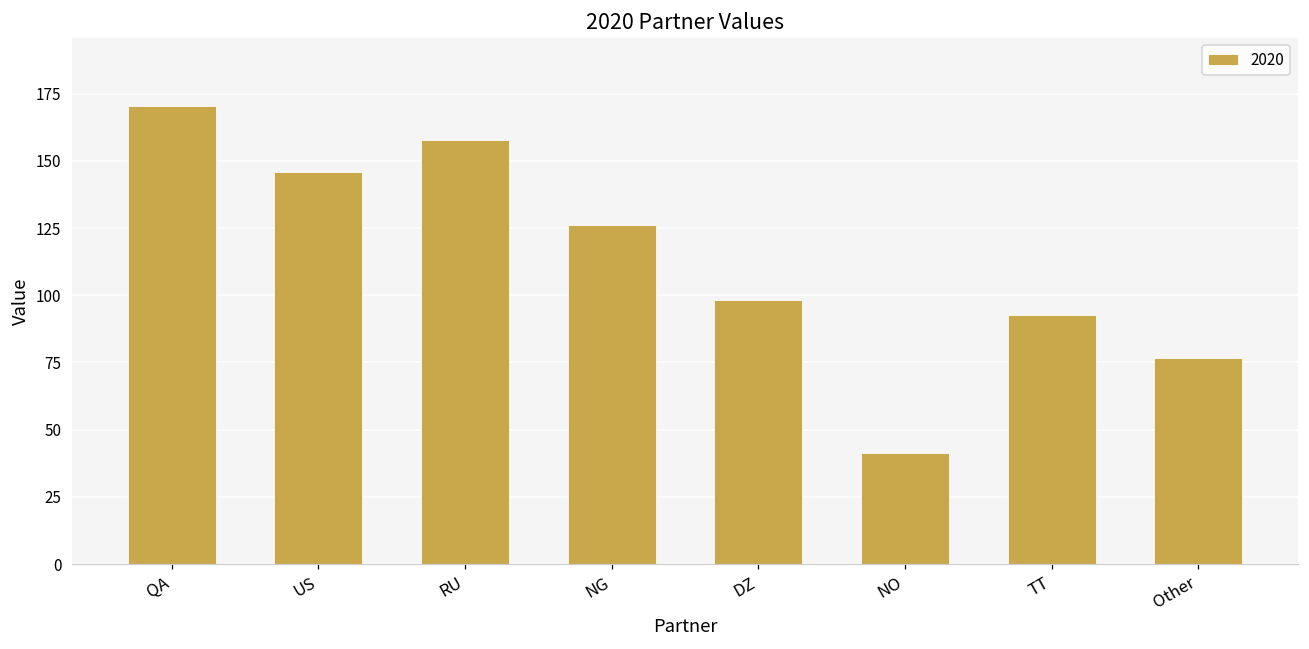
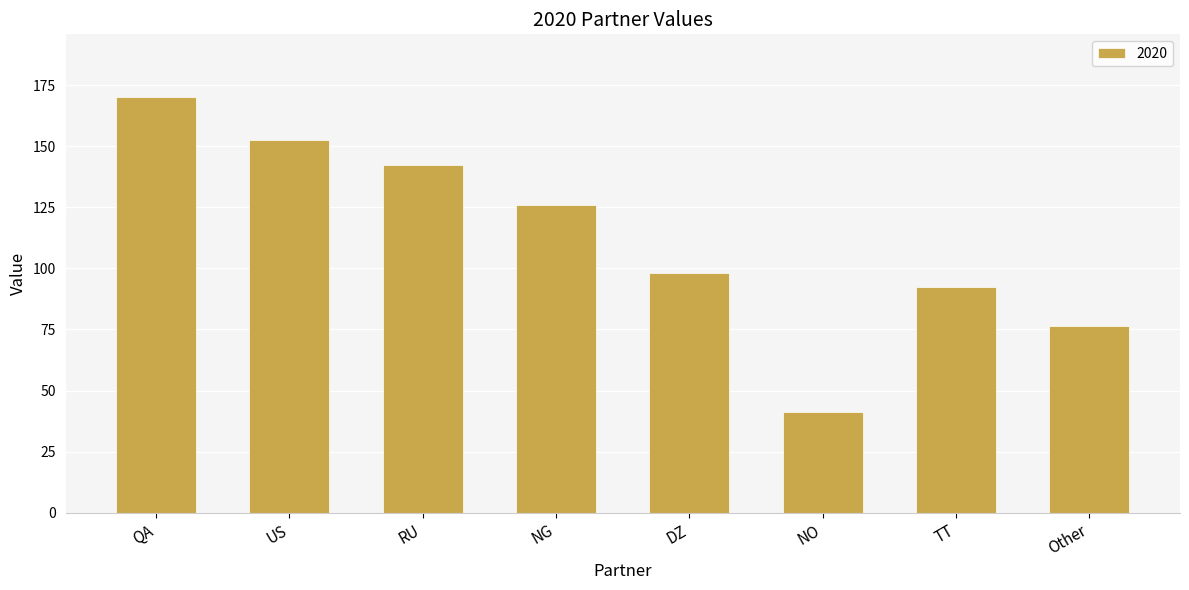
US: 146 -> 152
RU: 158 -> 142
